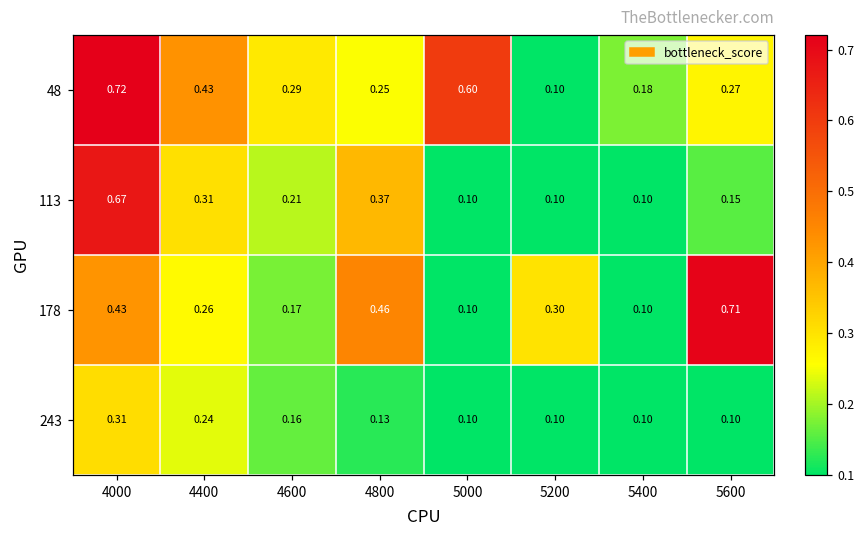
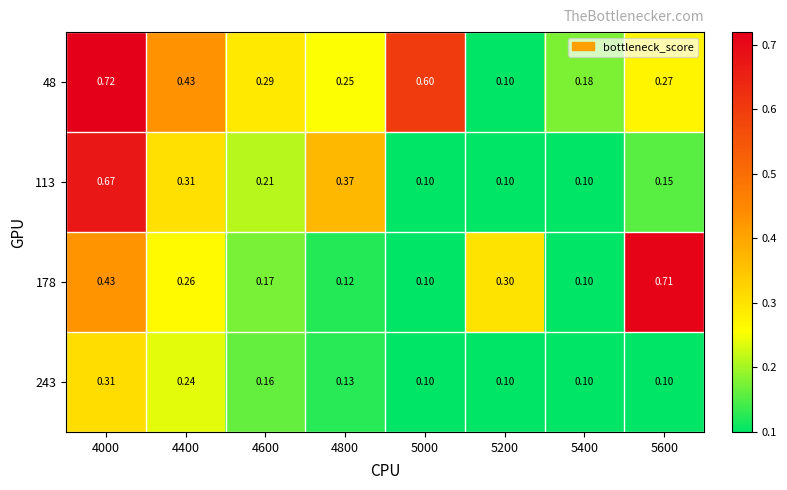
178, 4800: 0.46 -> 0.12
